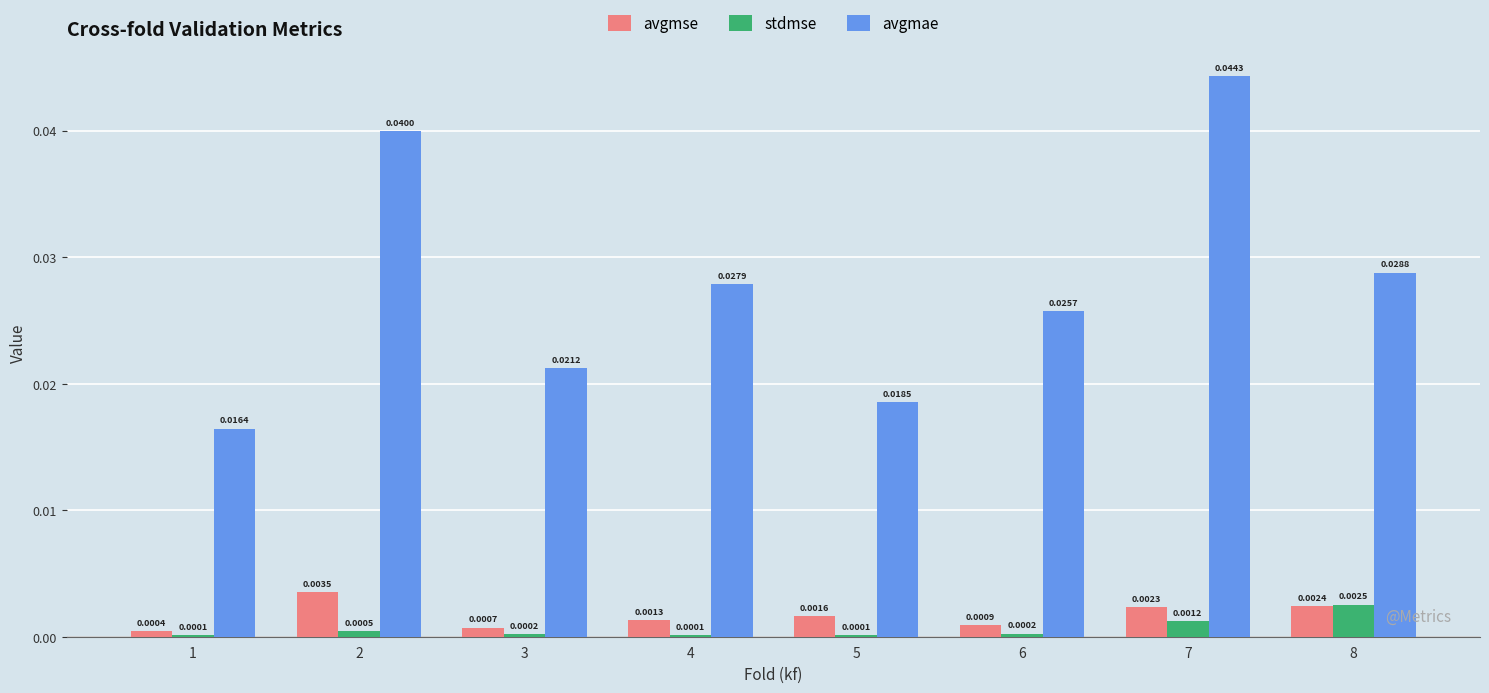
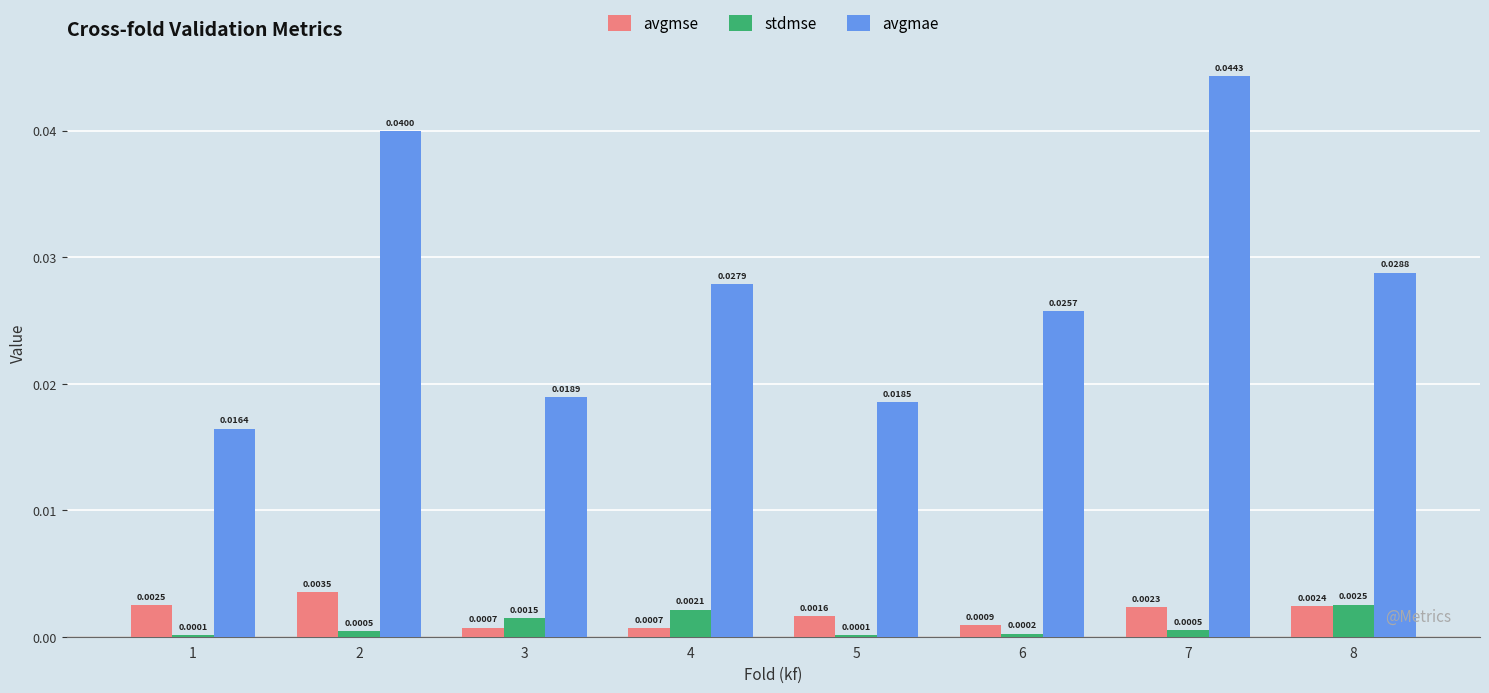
avgmse, 1: 0.0004 -> 0.0025
stdmse, 3: 0.0002 -> 0.0015
avgmae, 3: 0.0212 -> 0.0189
avgmse, 4: 0.0013 -> 0.0007
stdmse, 4: 0.0001 -> 0.0021
stdmse, 7: 0.0012 -> 0.0005
